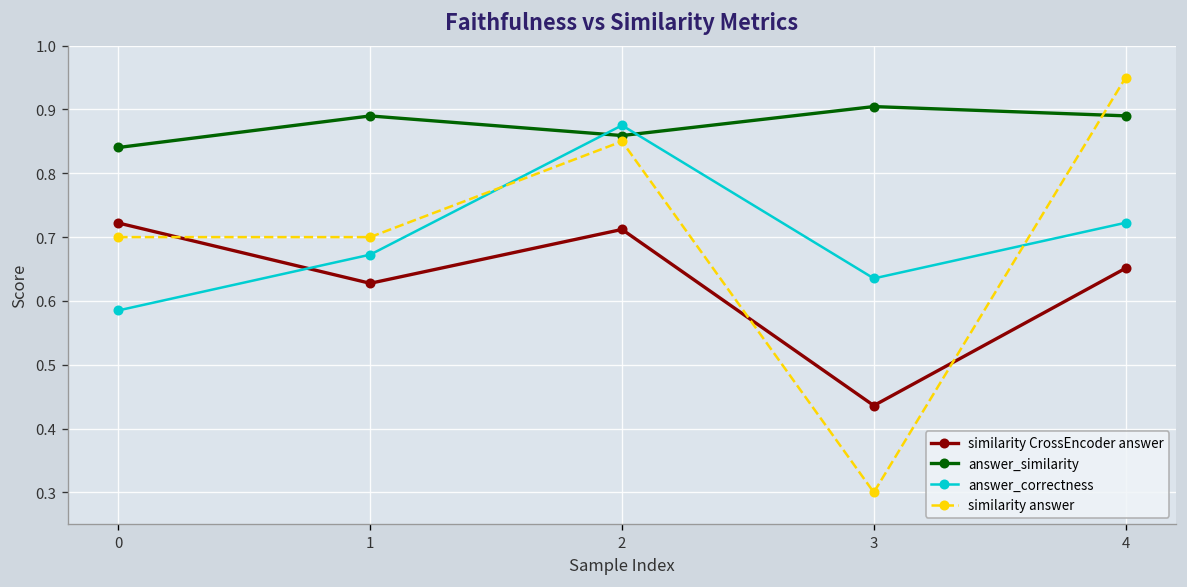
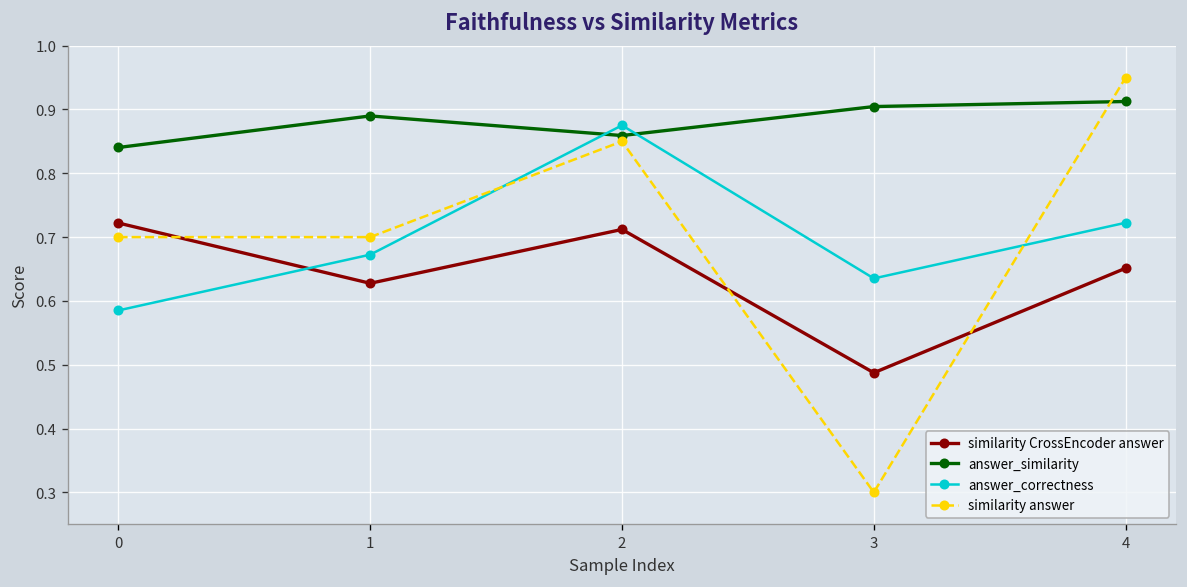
similarity CrossEncoder answer, 3: 0.44 -> 0.49
answer_similarity, 4: 0.89 -> 0.91
